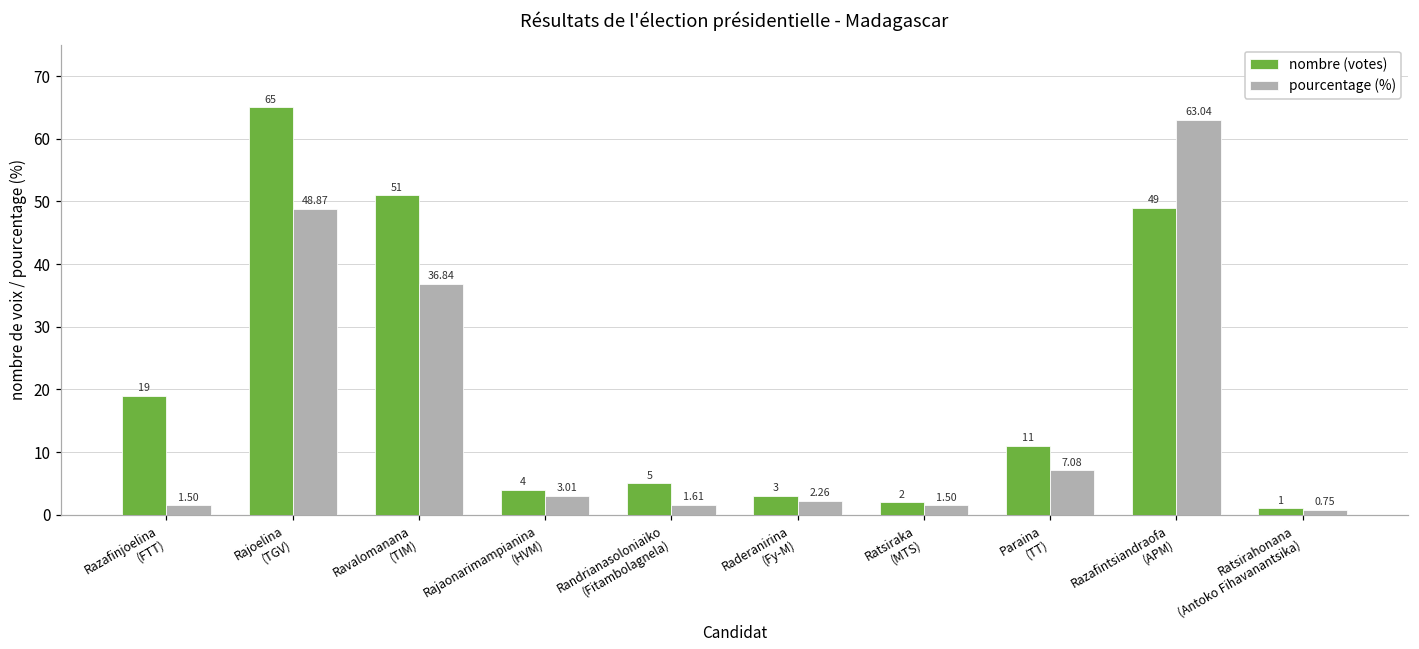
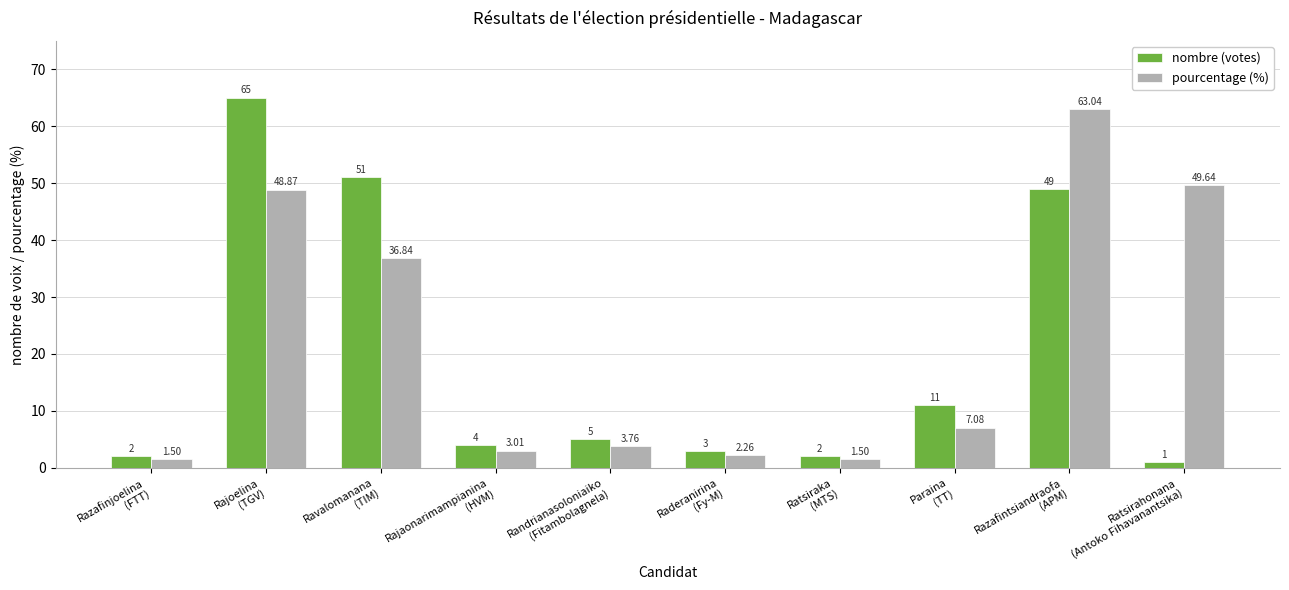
nombre (votes), Razafinjoelina (FTT): 19 -> 2
pourcentage (%), Randrianasoloniaiko (Fitambolagnela): 1.61 -> 3.76
pourcentage (%), Ratsirahonana (Antoko Fihavanantsika): 0.75 -> 49.64
